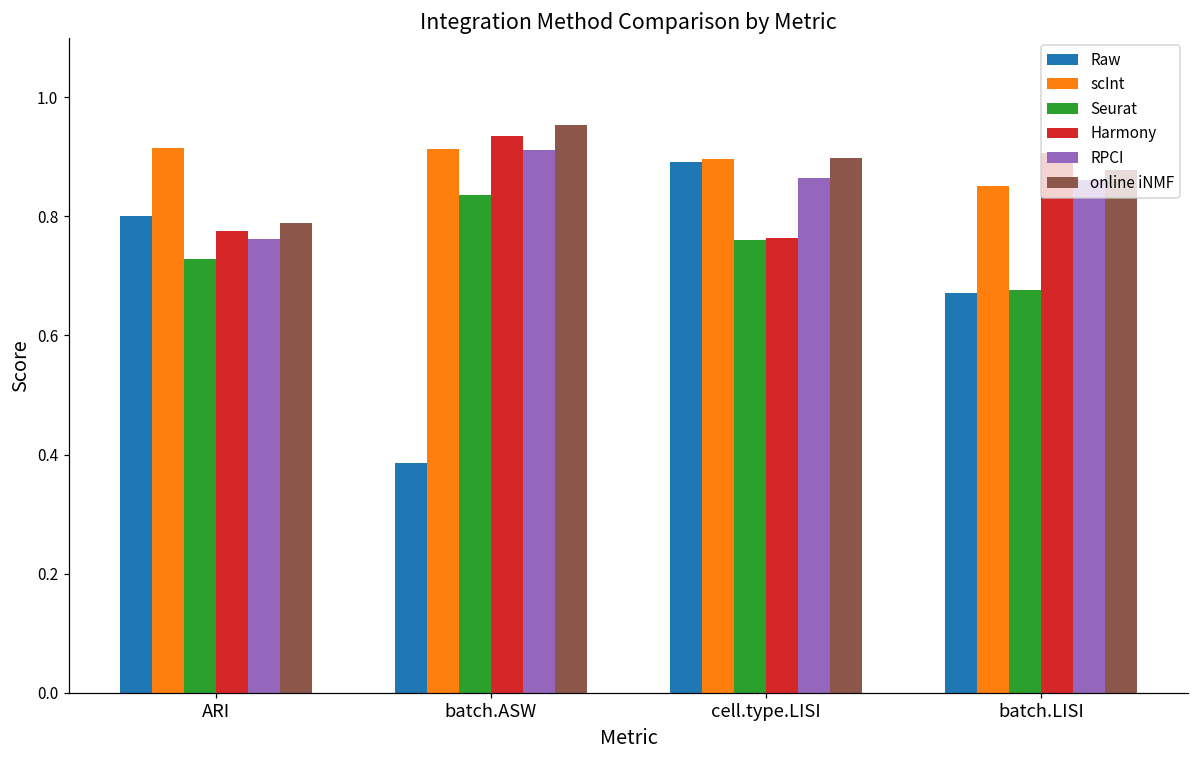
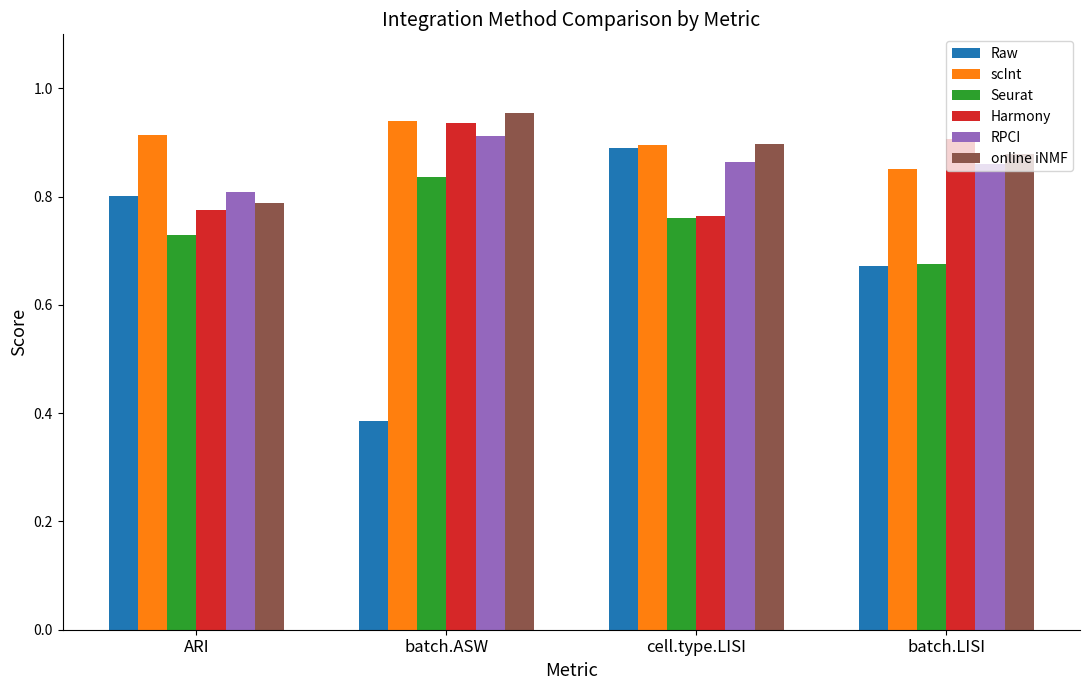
RPCI, ARI: 0.76 -> 0.81
scInt, batch.ASW: 0.91 -> 0.94
